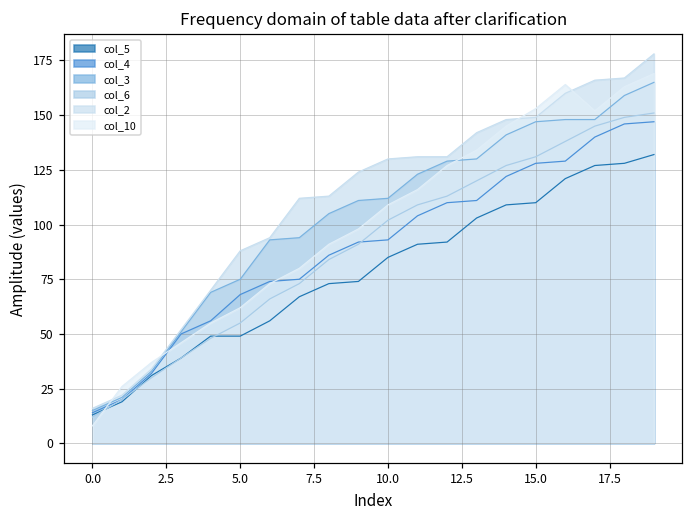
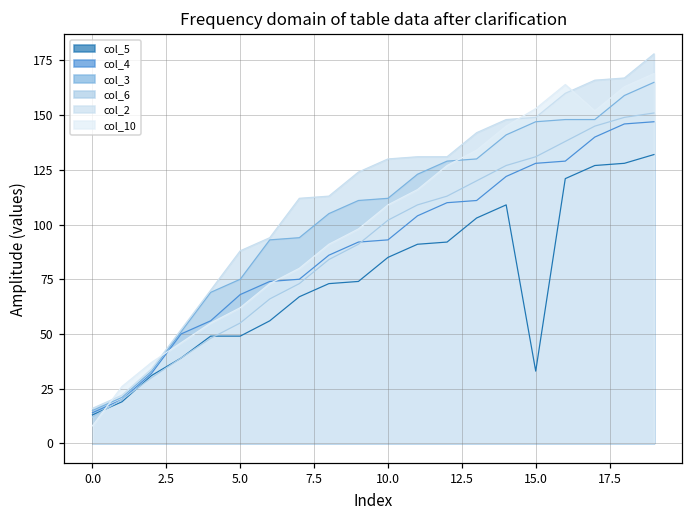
col_5, 15.0: 110 -> 33
